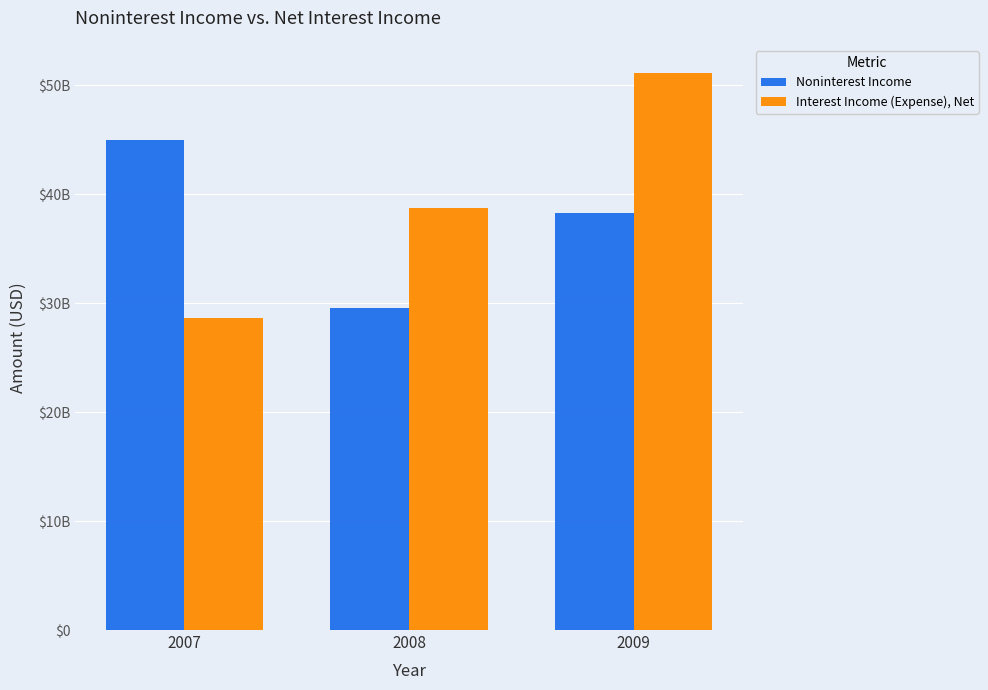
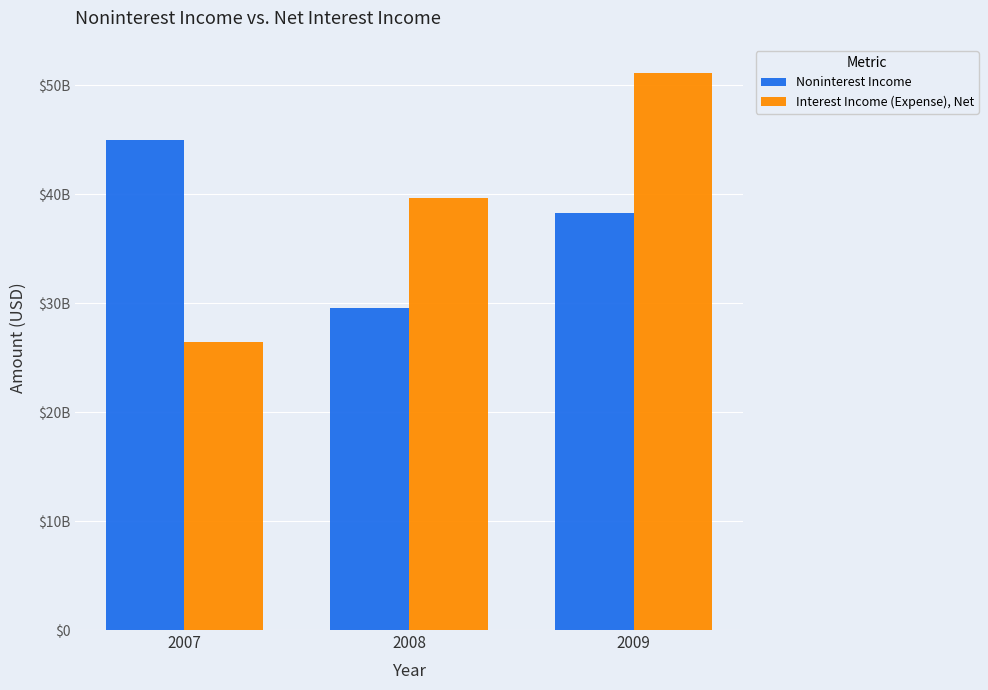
Interest Income (Expense), Net, 2007: $28600000000 -> $26400000000
Interest Income (Expense), Net, 2008: $38800000000 -> $39700000000
